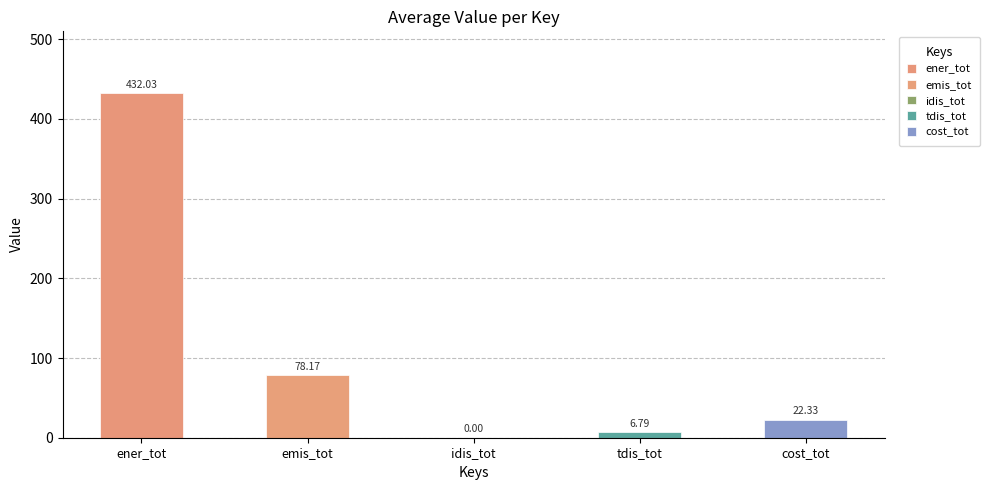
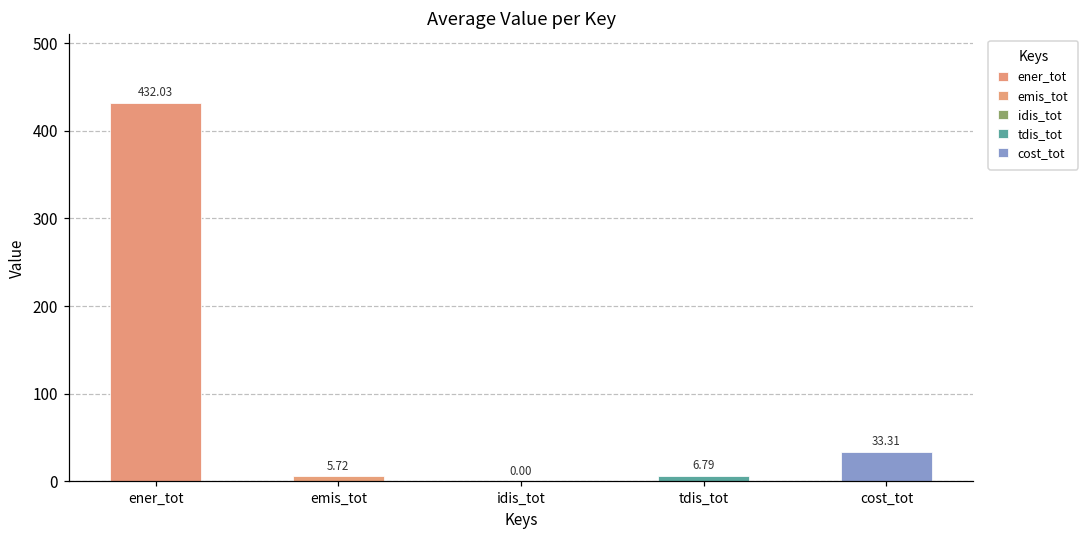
emis_tot: 78.17 -> 5.72
cost_tot: 22.33 -> 33.31
